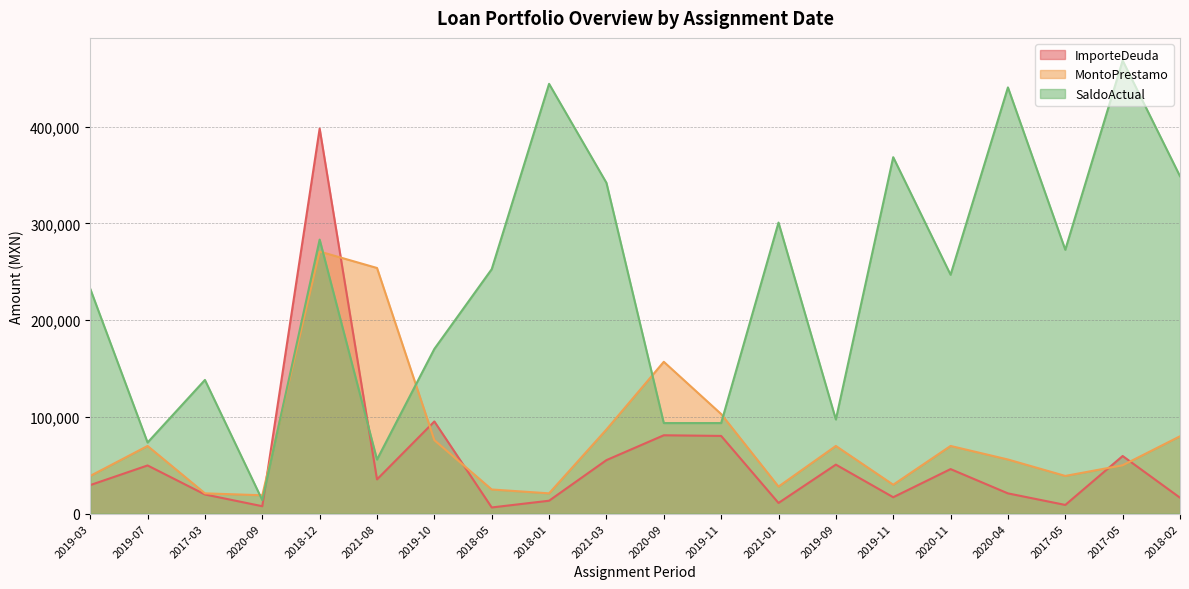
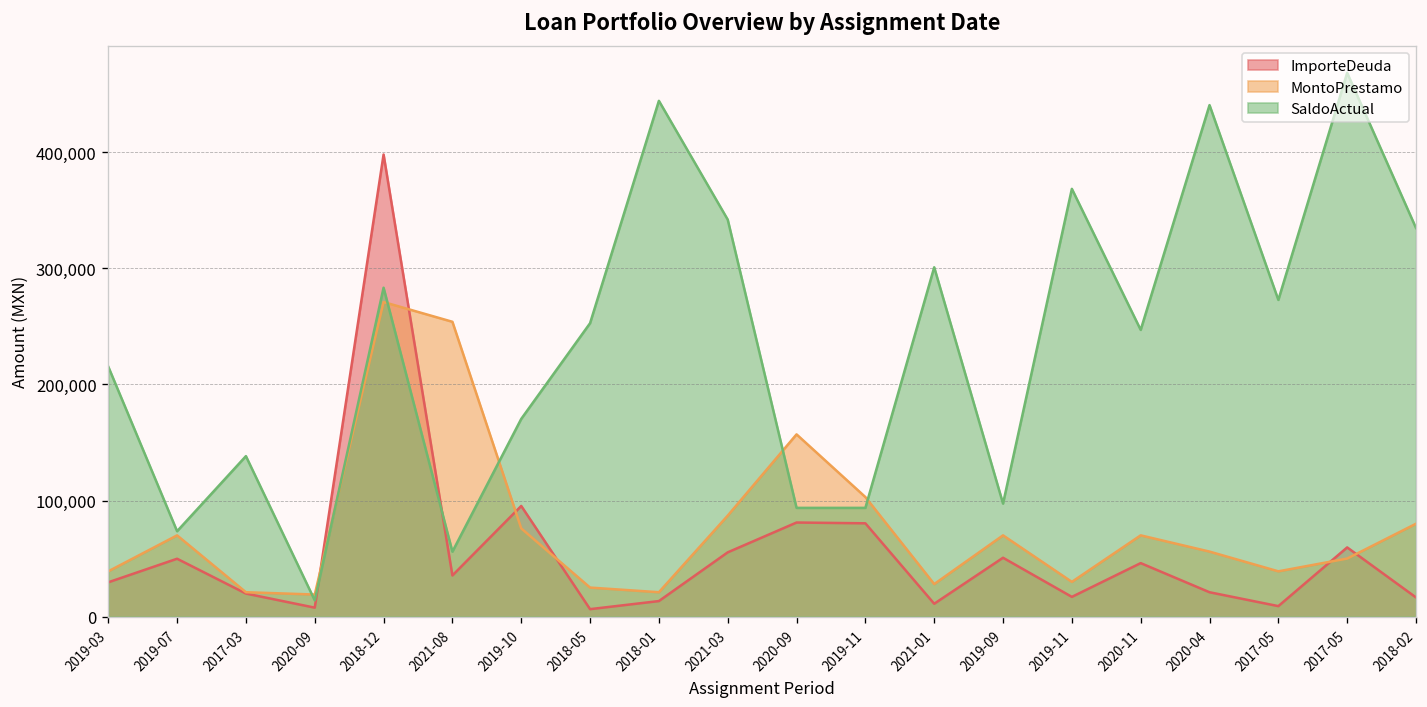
SaldoActual, 2019-03: 230,000 -> 220,000
SaldoActual, 2018-02: 350,000 -> 330,000
